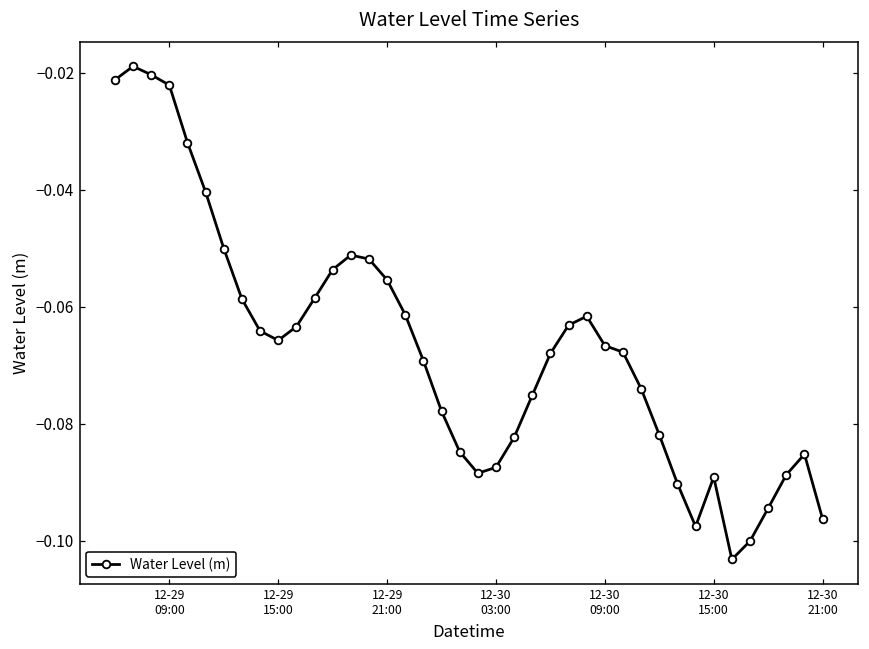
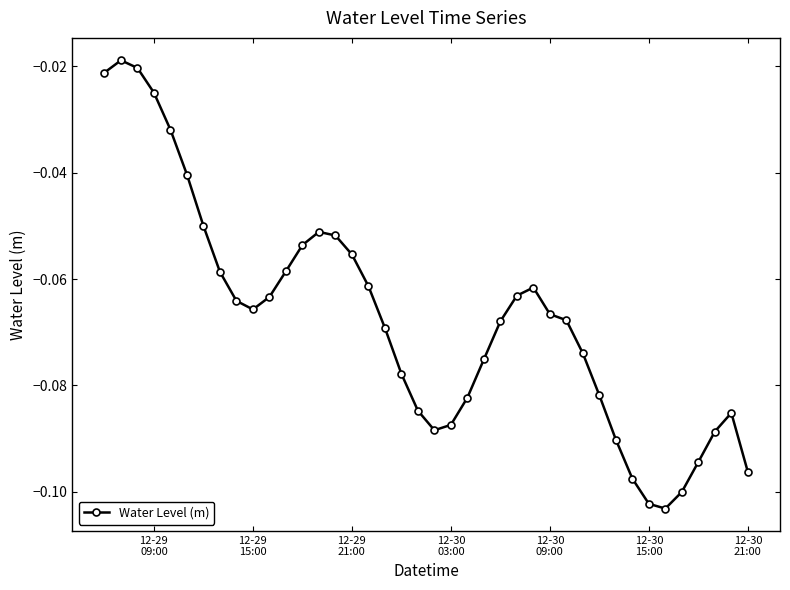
12-29 09:00: -0.022 -> -0.025
12-30 15:00: -0.089 -> -0.102
